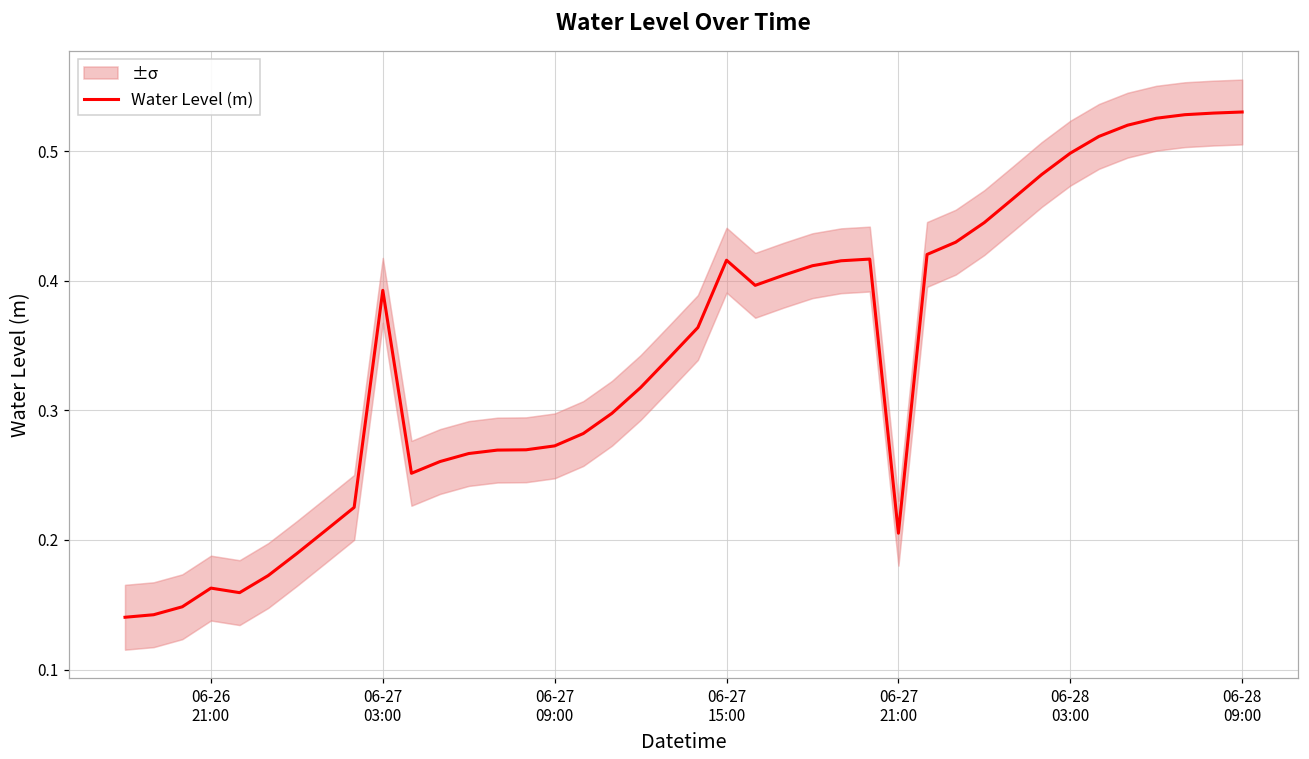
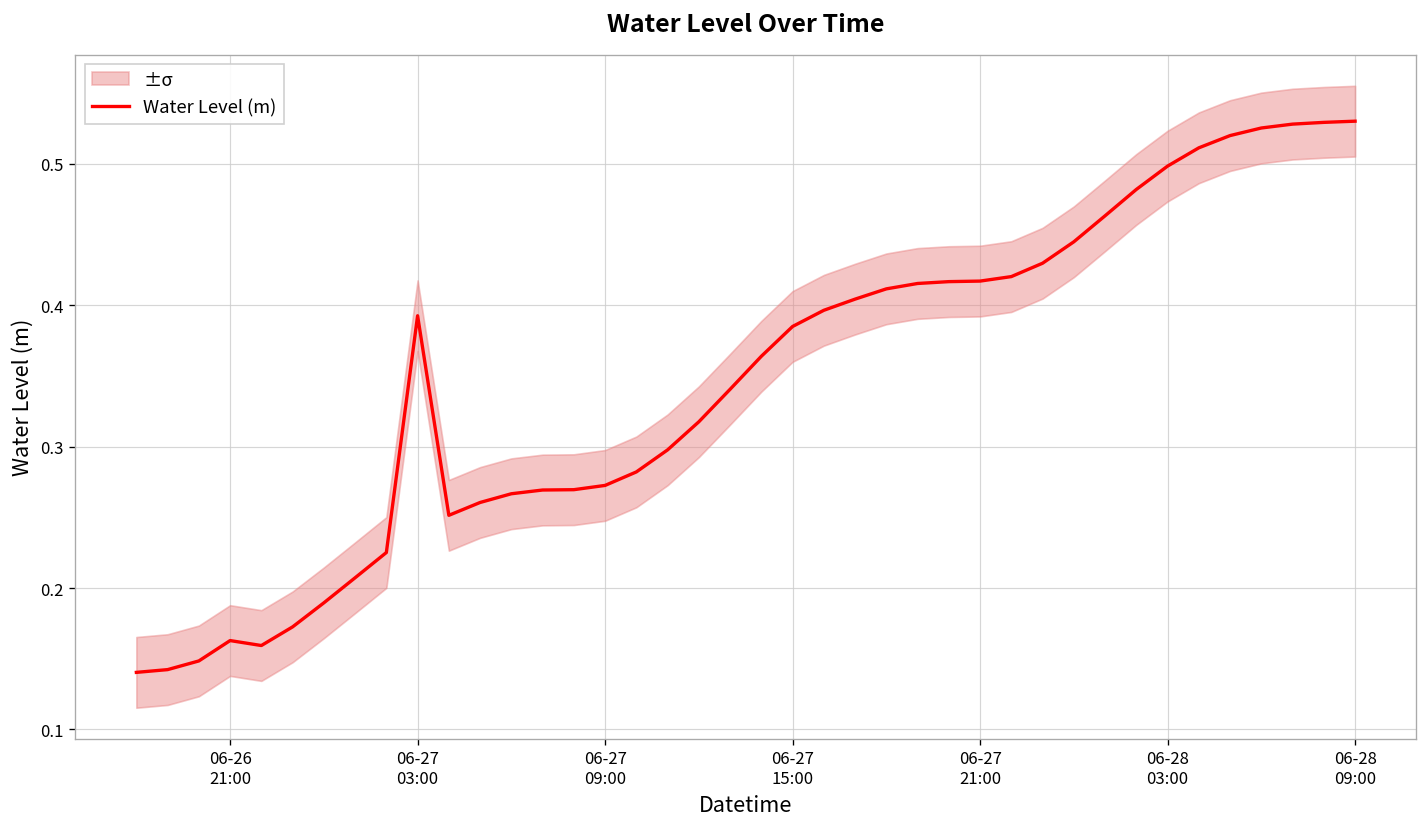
Water Level (m), 06-27 15:00: 0.416 -> 0.385
Water Level (m), 06-27 21:00: 0.205 -> 0.417
